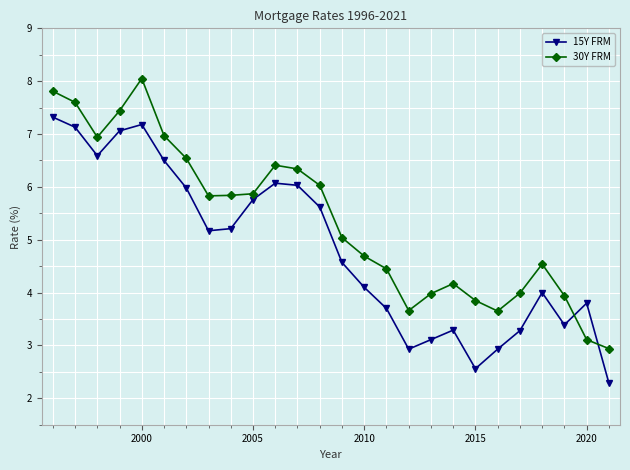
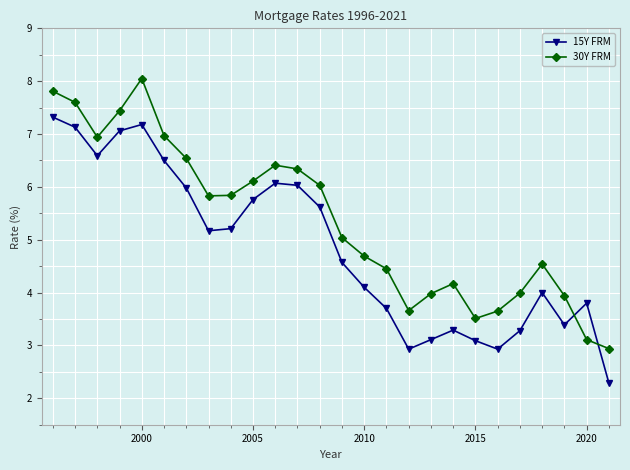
30Y FRM, 2005: 5.9 -> 6.1
15Y FRM, 2015: 2.6 -> 3.1
30Y FRM, 2015: 3.9 -> 3.5
